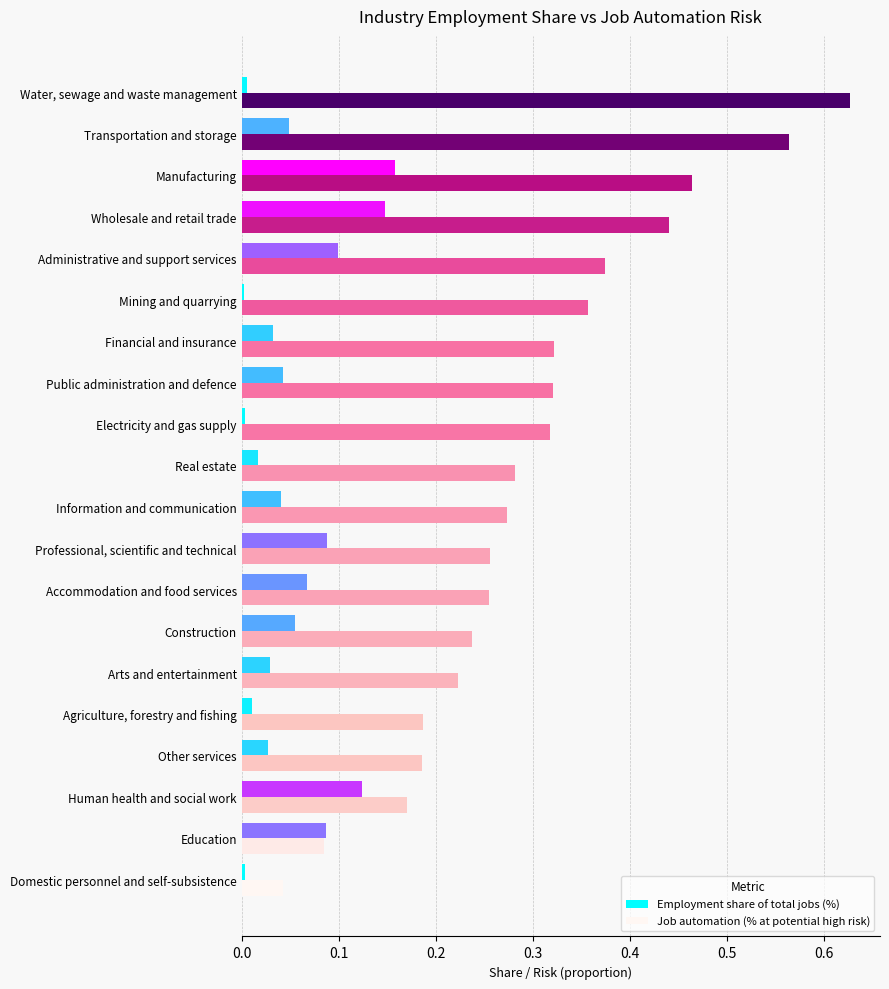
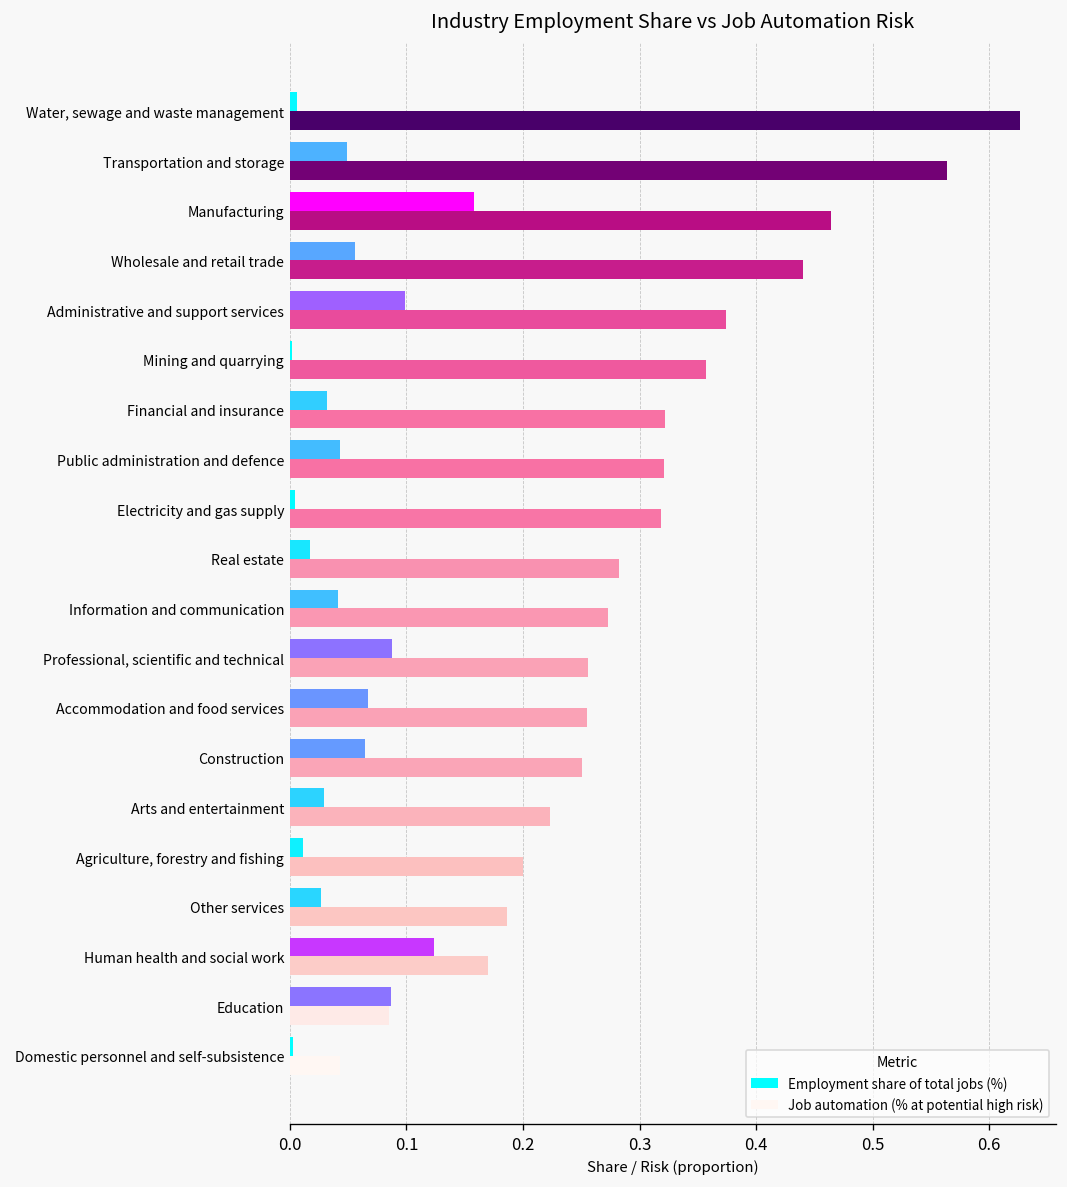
Employment share of total jobs (%), Wholesale and retail trade: 0.15 -> 0.06
Employment share of total jobs (%), Construction: 0.055 -> 0.064
Job automation (% at potential high risk), Construction: 0.24 -> 0.25
Job automation (% at potential high risk), Agriculture, forestry and fishing: 0.19 -> 0.20
